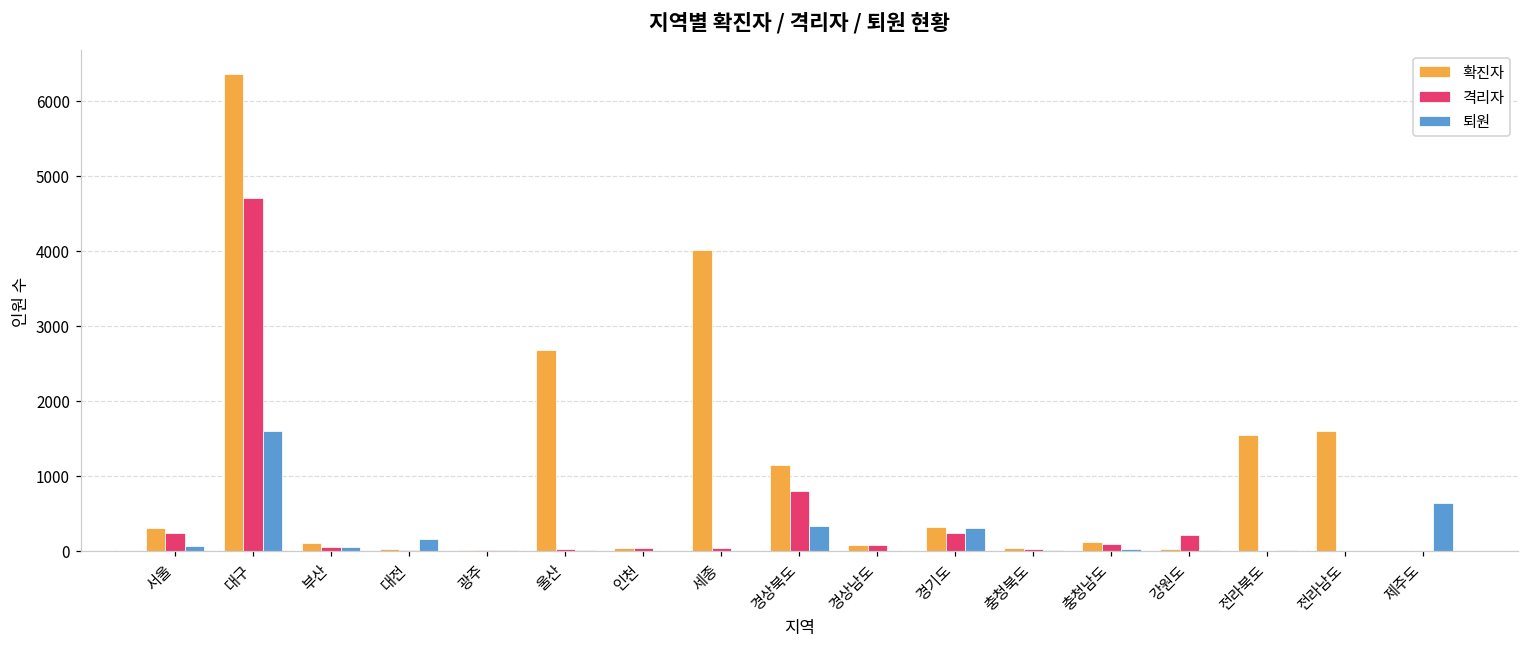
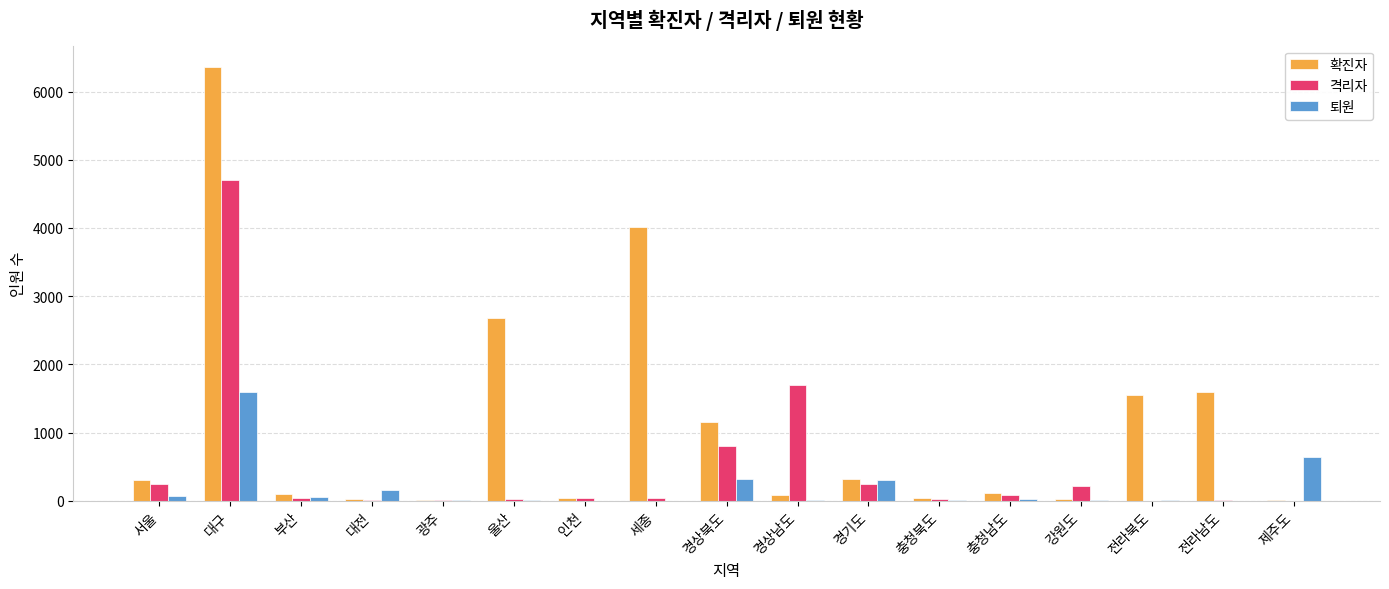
격리자, 경상남도: 100 -> 1700
